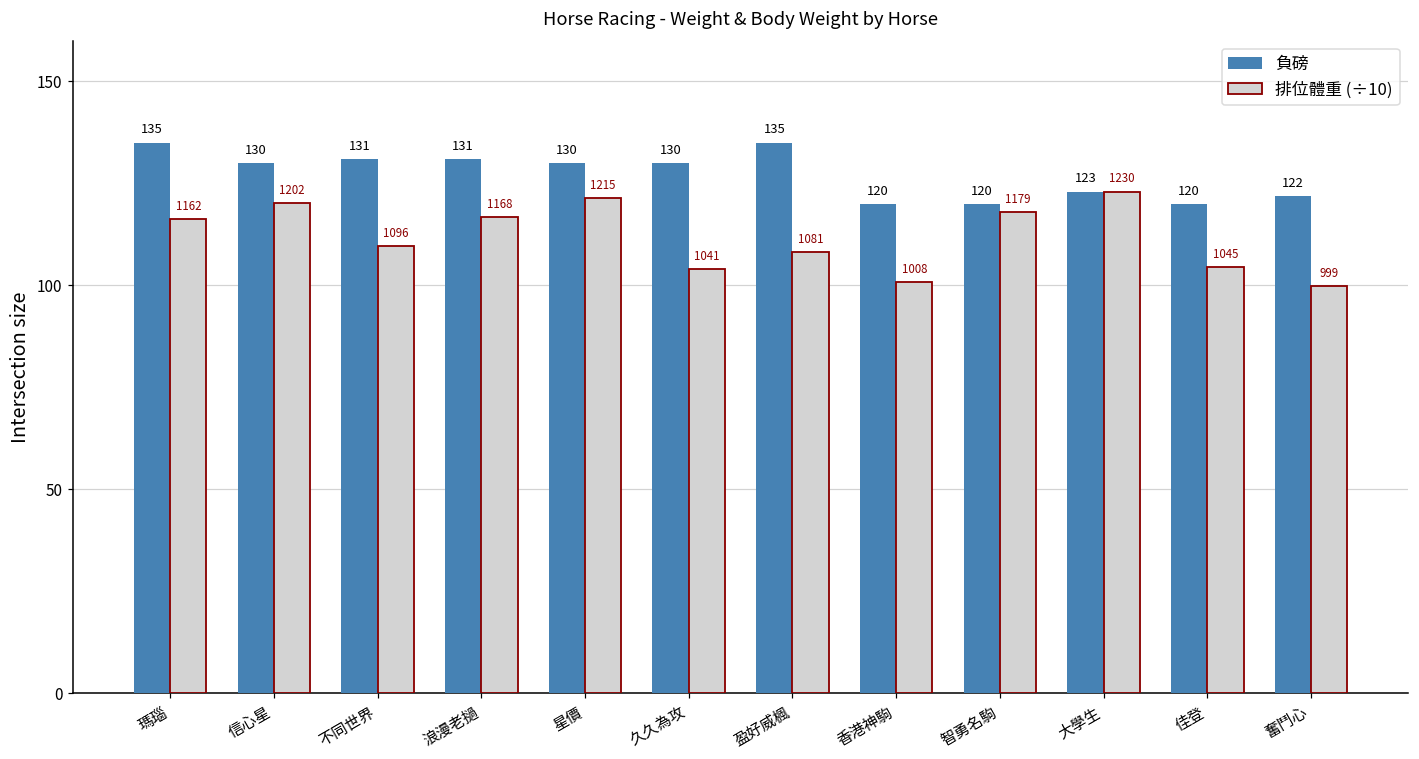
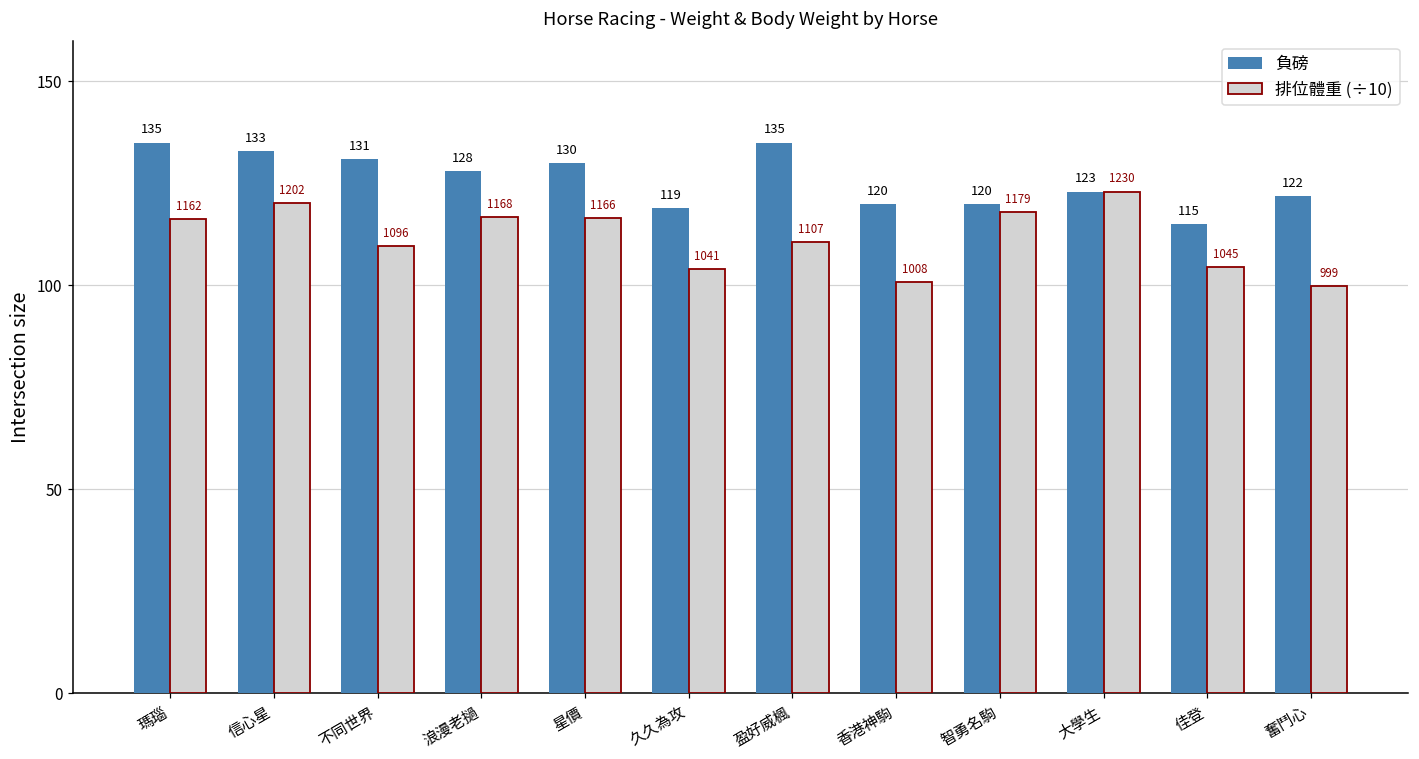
負磅, 信心星: 130 -> 133
負磅, 浪漫老撾: 131 -> 128
排位體重 (÷10), 星價: 1215 -> 1166
負磅, 久久為攻: 130 -> 119
排位體重 (÷10), 盈好威楓: 1081 -> 1107
負磅, 佳登: 120 -> 115
